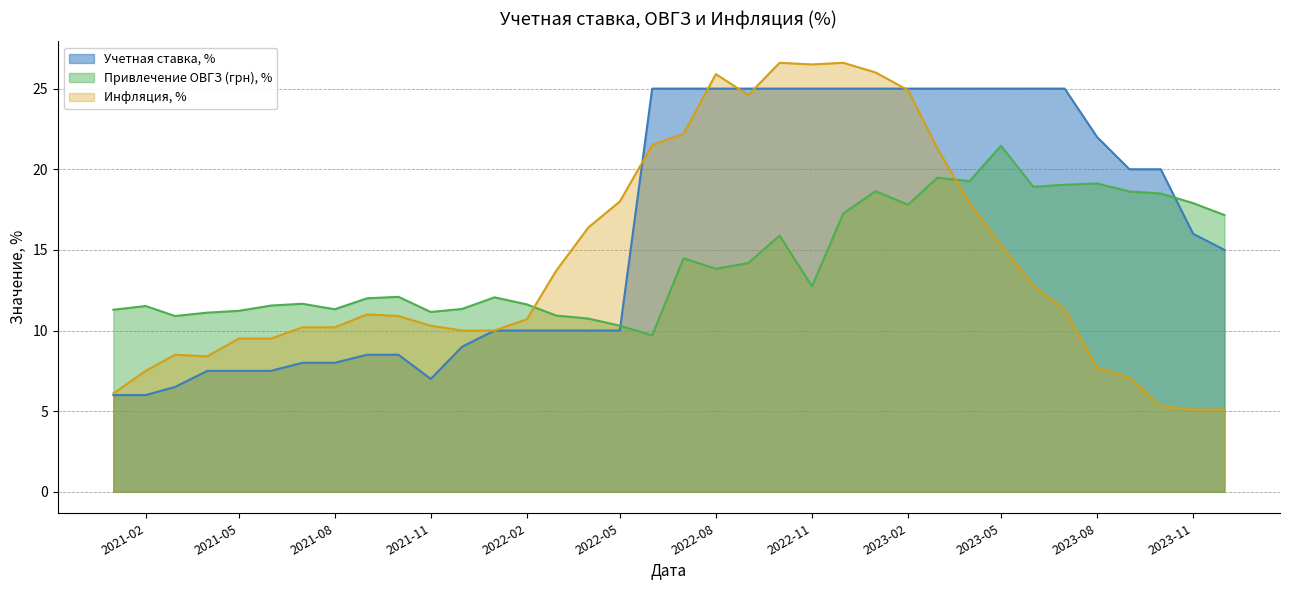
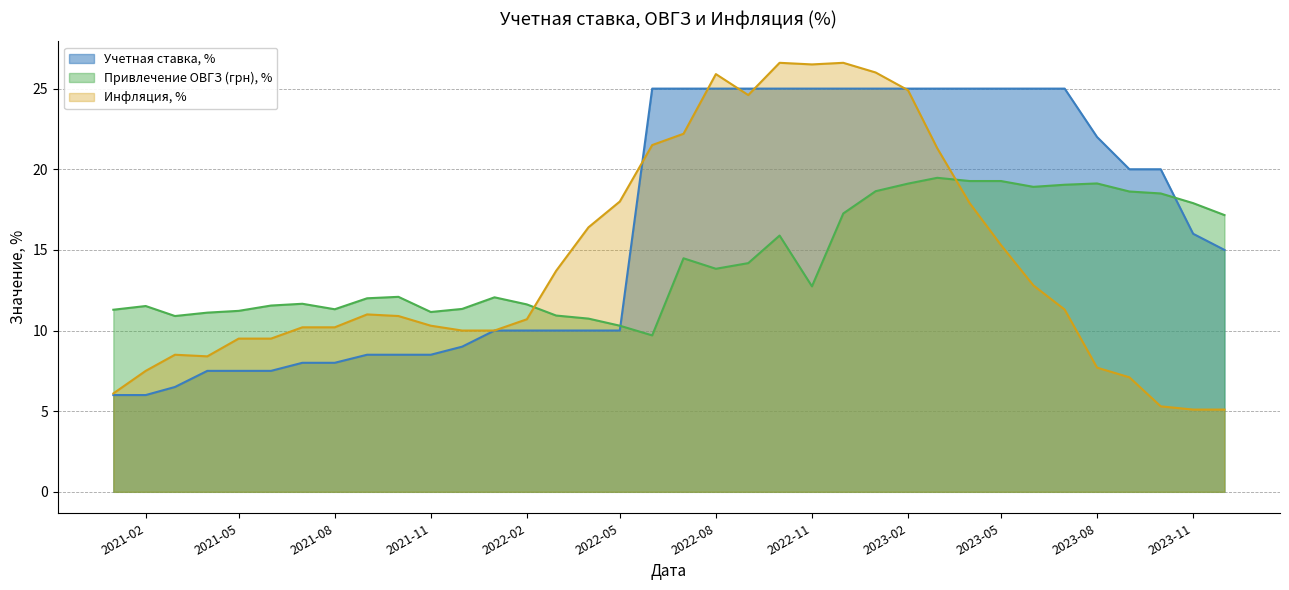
Учетная ставка, %, 2021-11: 7.0 -> 8.5
Привлечение ОВГЗ (грн), %, 2023-02: 17.8 -> 19.1
Привлечение ОВГЗ (грн), %, 2023-05: 21.5 -> 19.3
